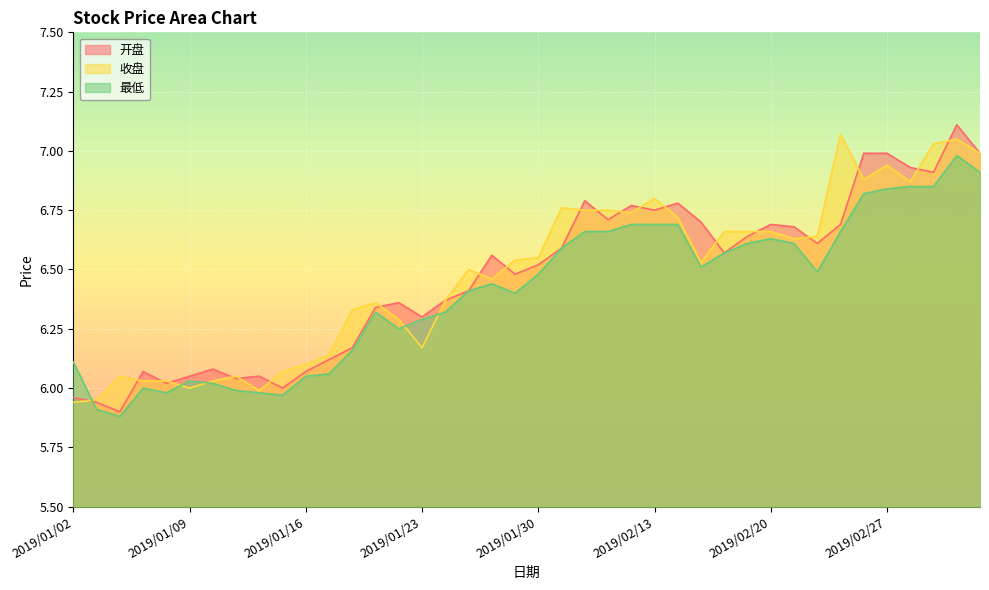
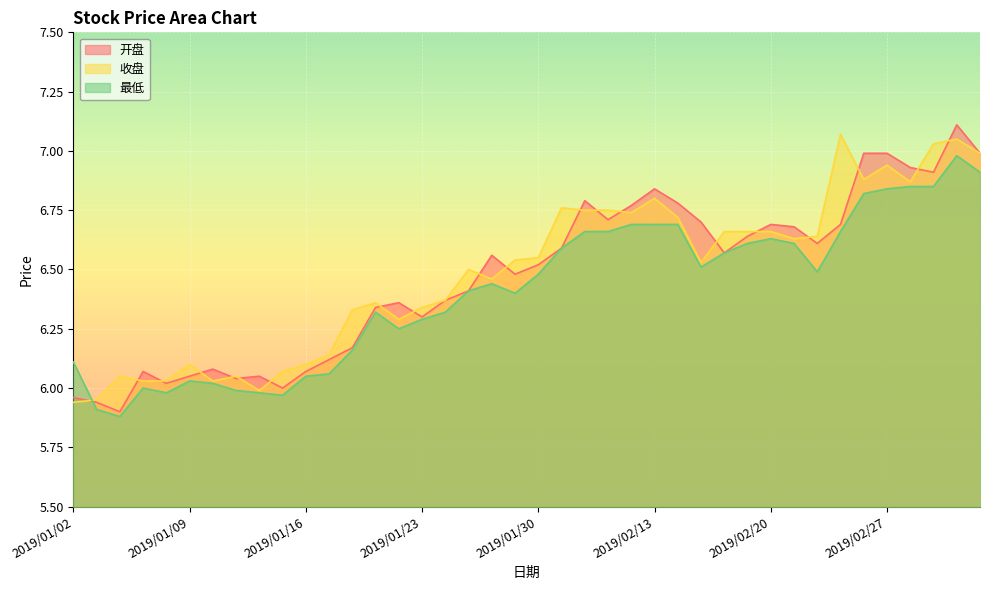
收盘, 2019/01/09: 6.0 -> 6.1
收盘, 2019/01/23: 6.17 -> 6.34
开盘, 2019/02/13: 6.75 -> 6.84
